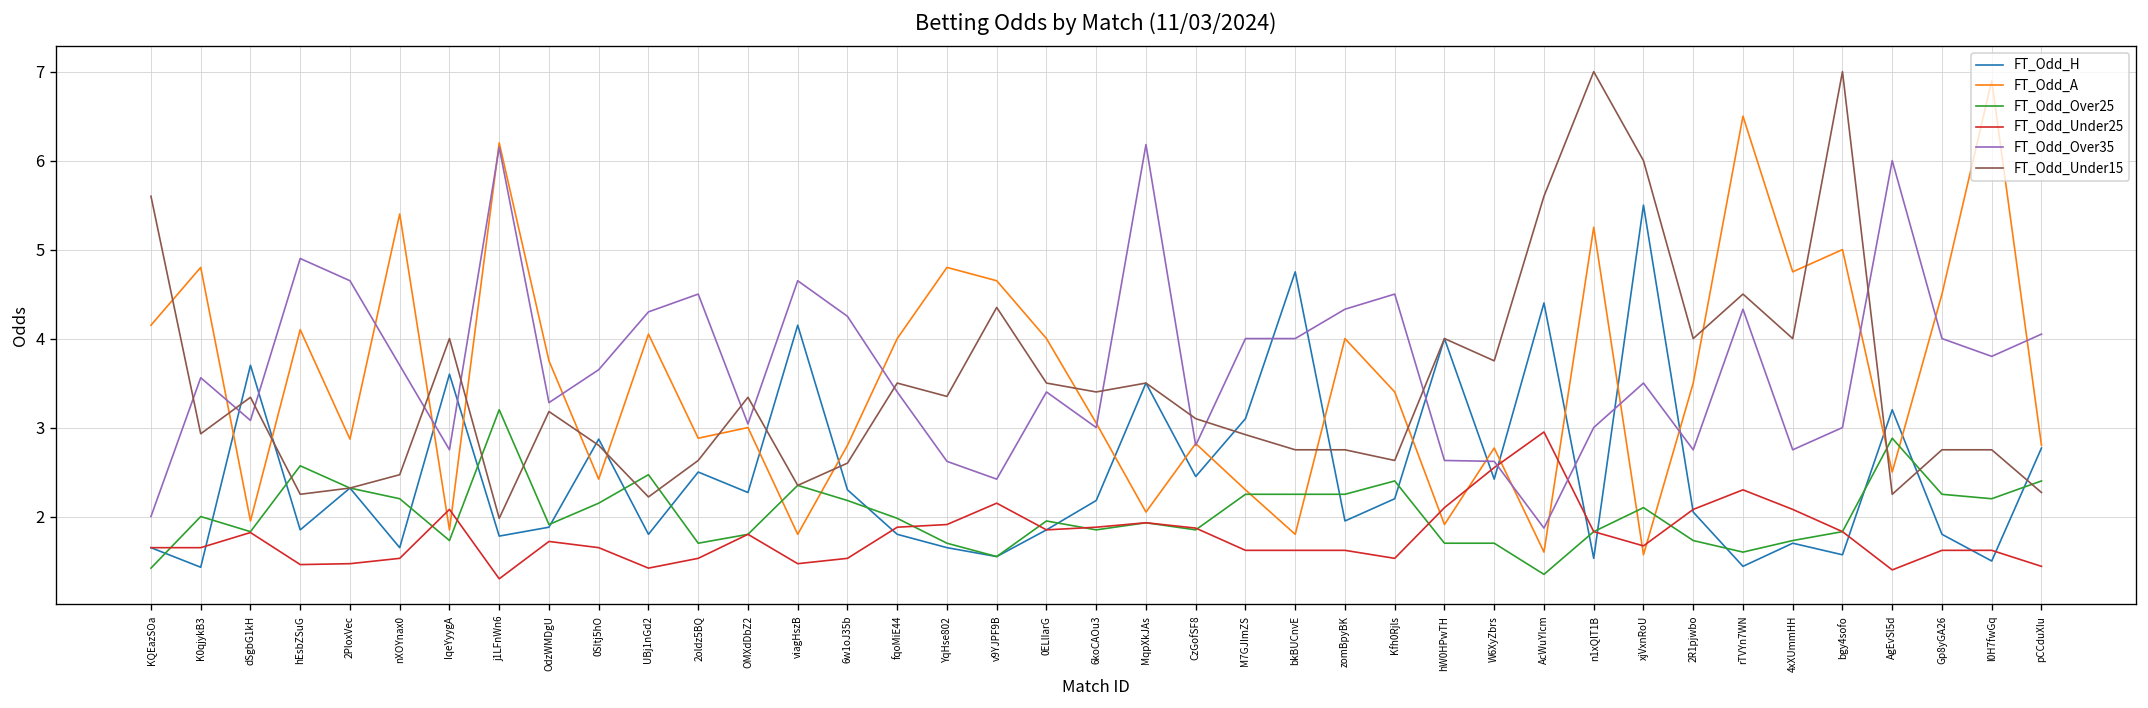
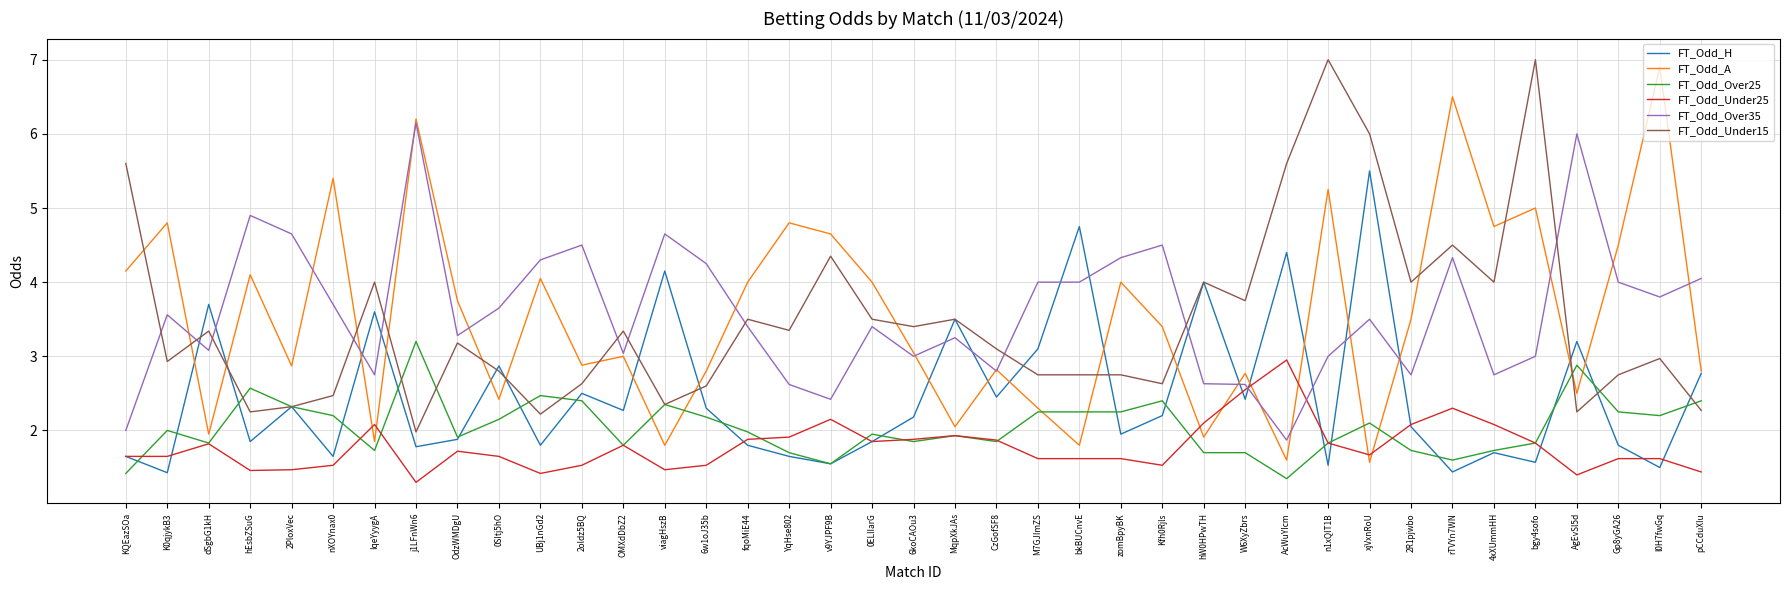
FT_Odd_Over25, 2oldz5BQ: 1.7 -> 2.4
FT_Odd_Over35, MqpXkJAs: 6.2 -> 3.3
FT_Odd_Under15, M7GJImZS: 2.9 -> 2.8
FT_Odd_Under15, l0H7fwGq: 2.8 -> 3.0
